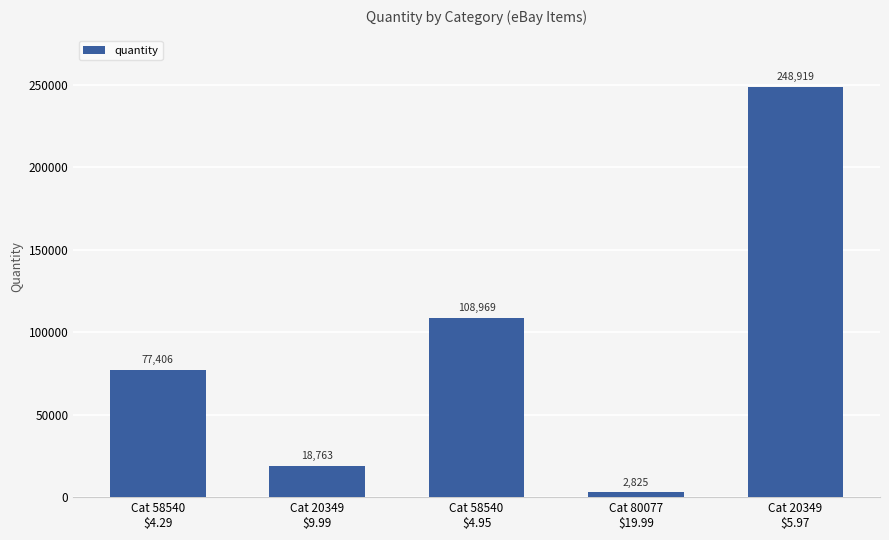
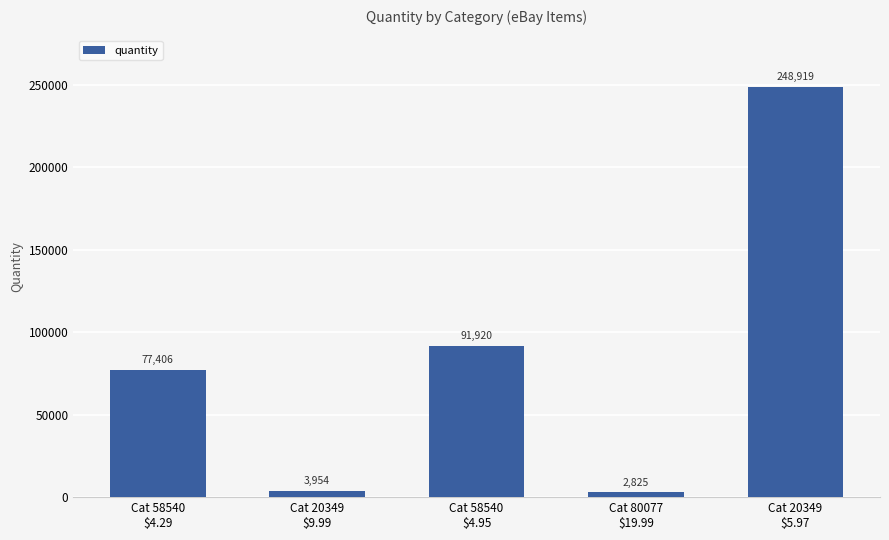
Cat 20349 $9.99: 18,763 -> 3,954
Cat 58540 $4.95: 108,969 -> 91,920
